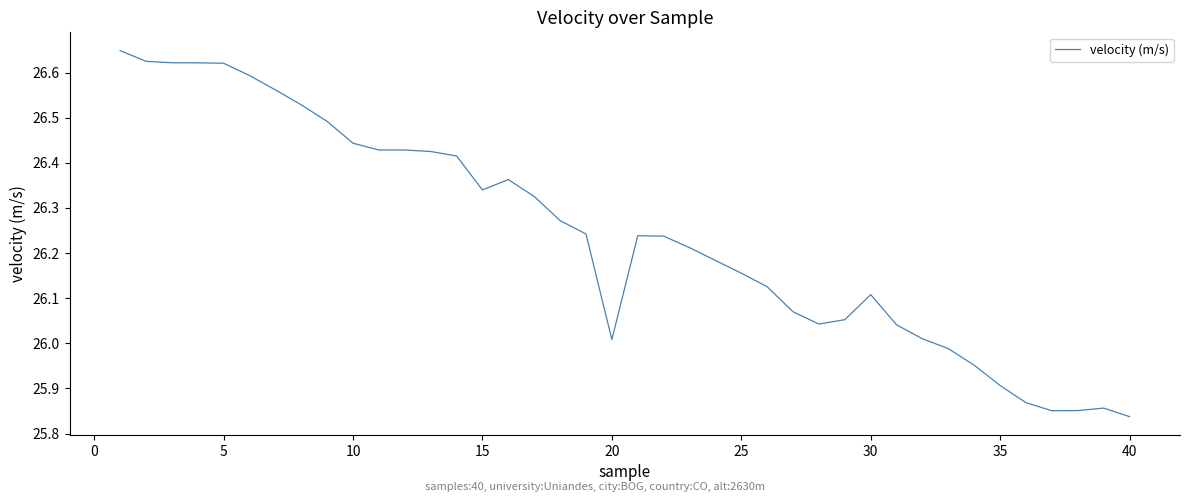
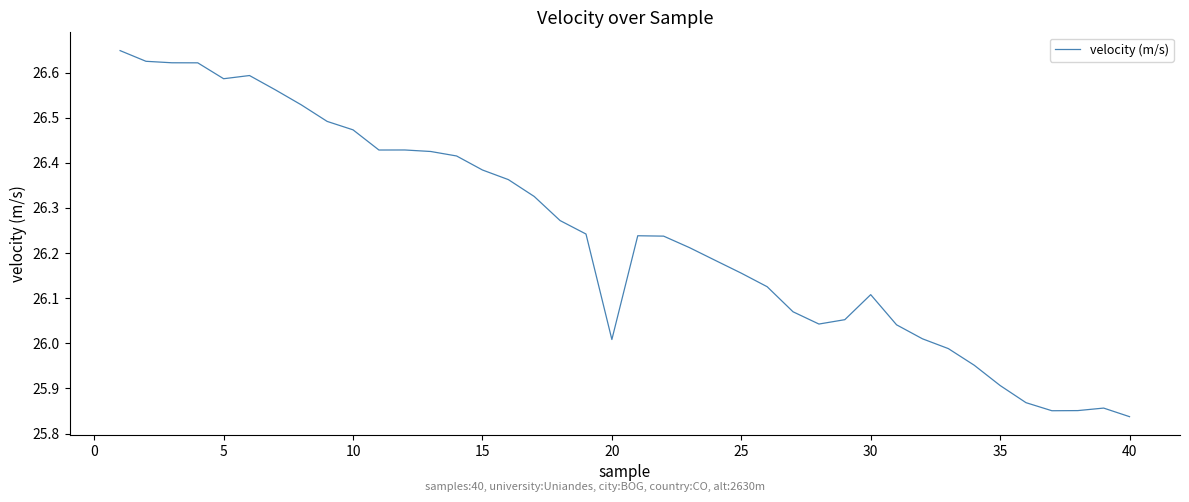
5: 26.62 -> 26.59
10: 26.44 -> 26.47
15: 26.34 -> 26.38
